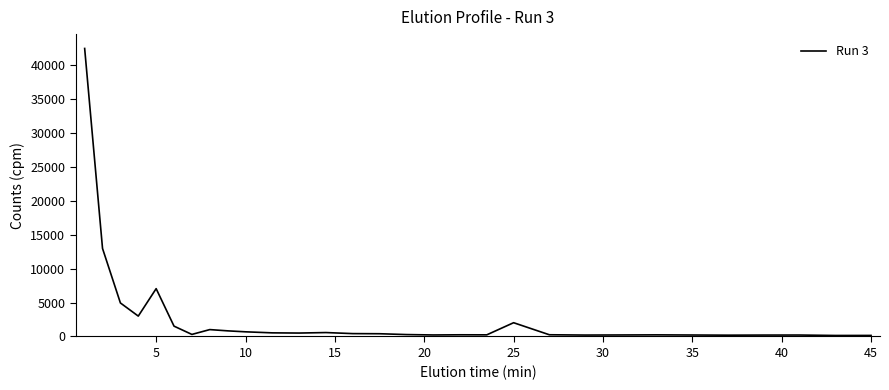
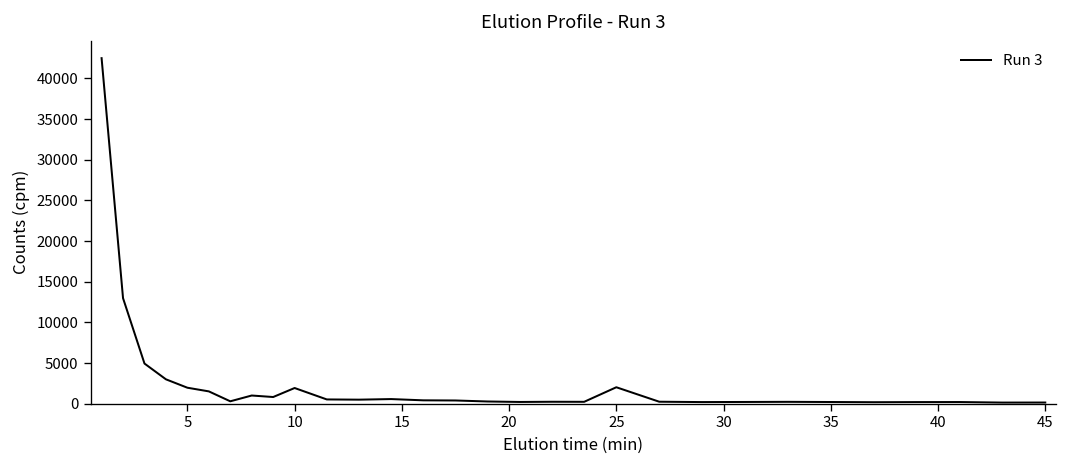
5: 7000 -> 2000
10: 1000 -> 2000
